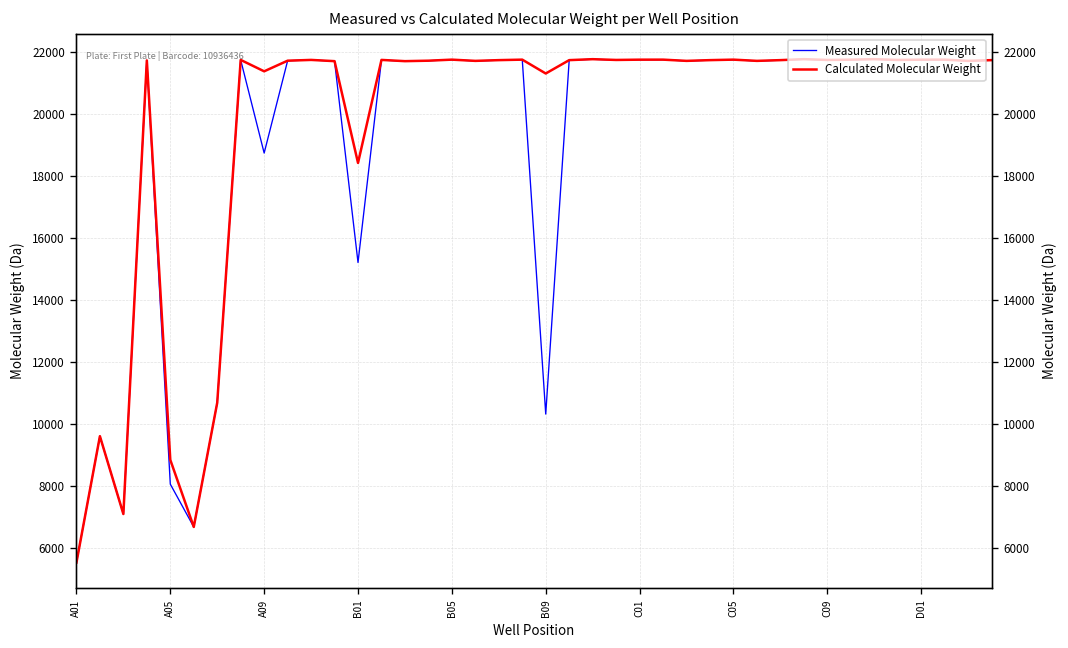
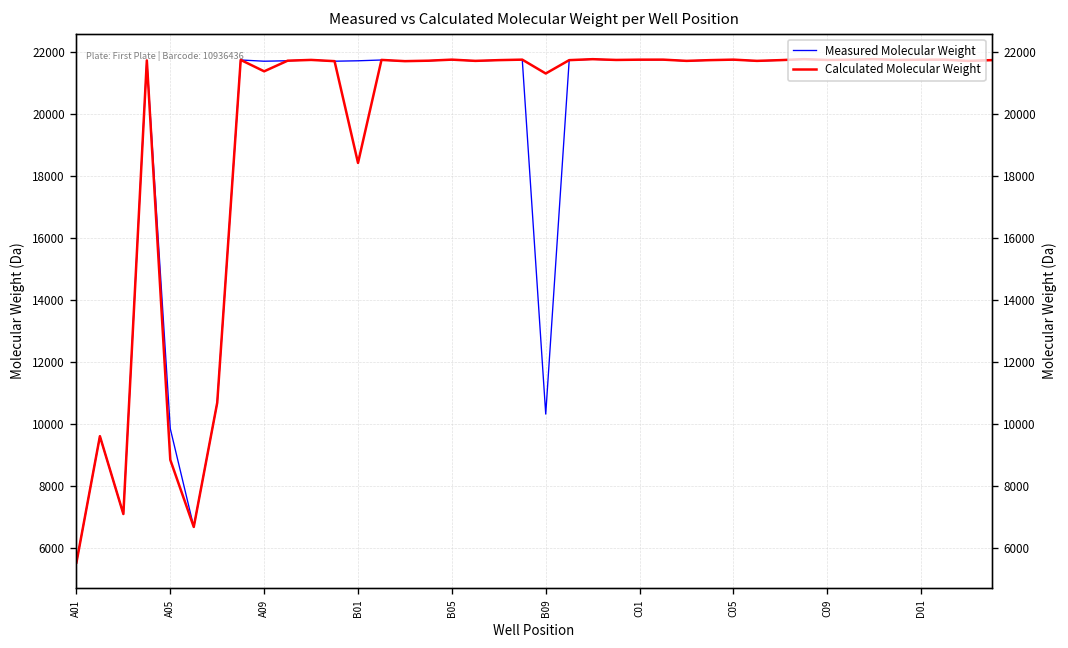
Measured Molecular Weight, A05: 8100 -> 9800
Measured Molecular Weight, A09: 18700 -> 21700
Measured Molecular Weight, B01: 15200 -> 21700
